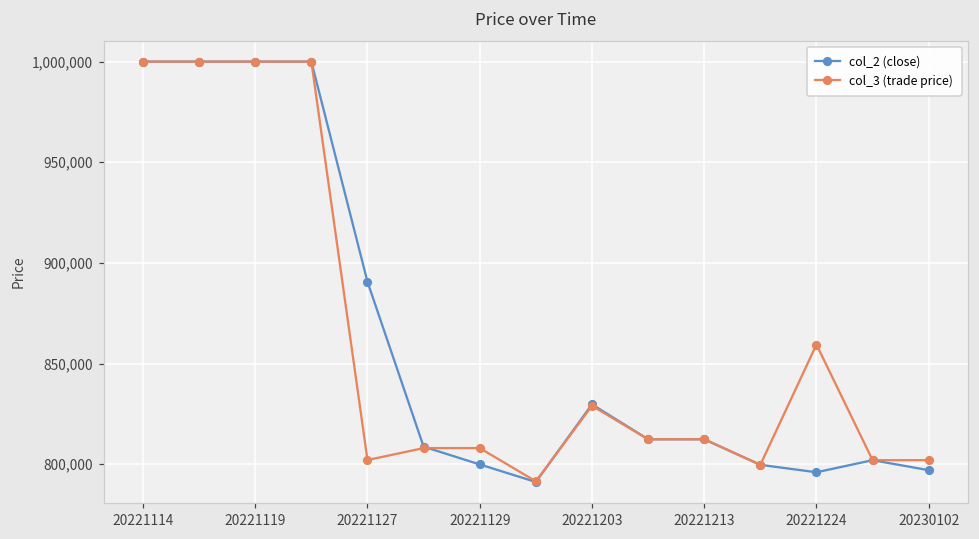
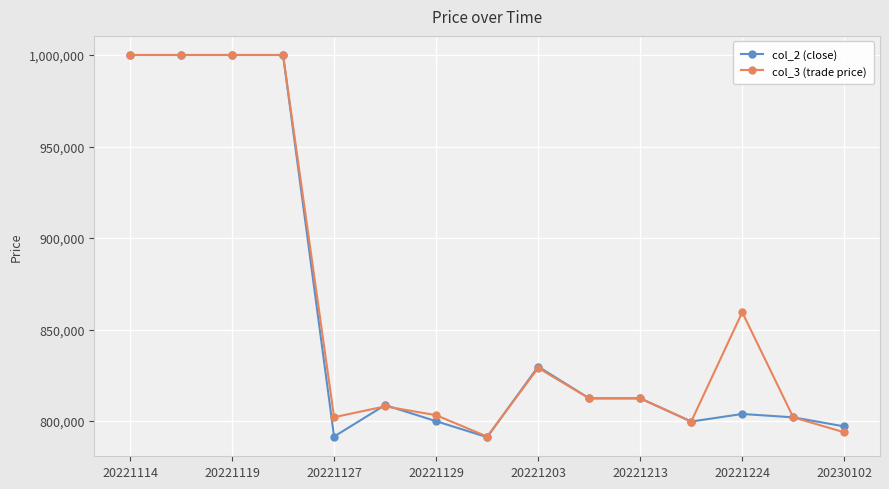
col_2 (close), 20221127: 891,000 -> 792,000
col_3 (trade price), 20221129: 808,000 -> 803,000
col_2 (close), 20221224: 796,000 -> 804,000
col_3 (trade price), 20230102: 802,000 -> 794,000
